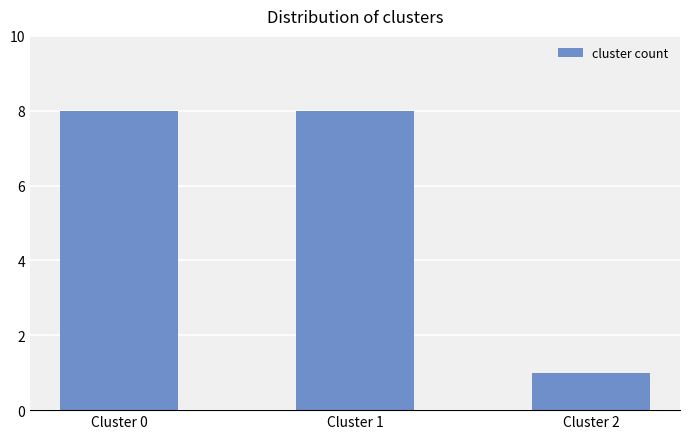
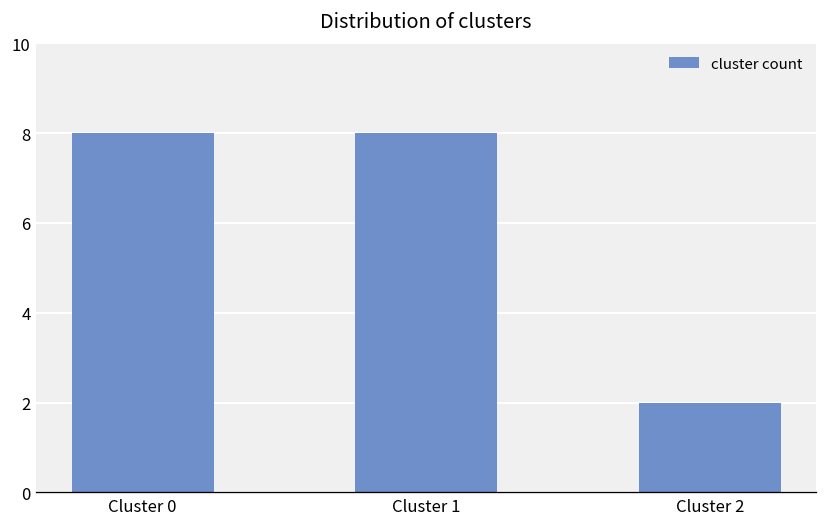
Cluster 2: 1 -> 2
